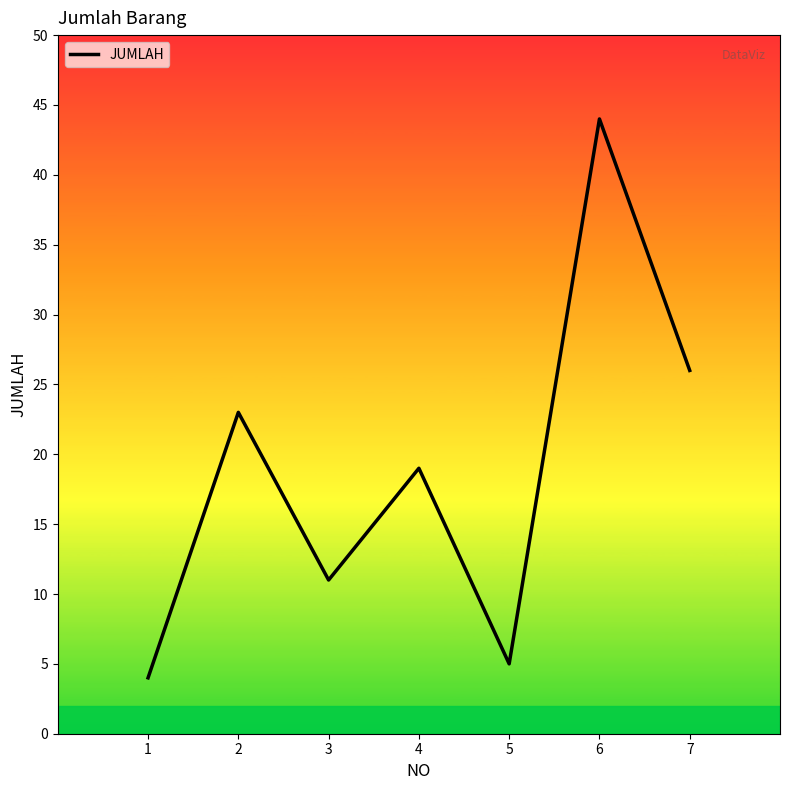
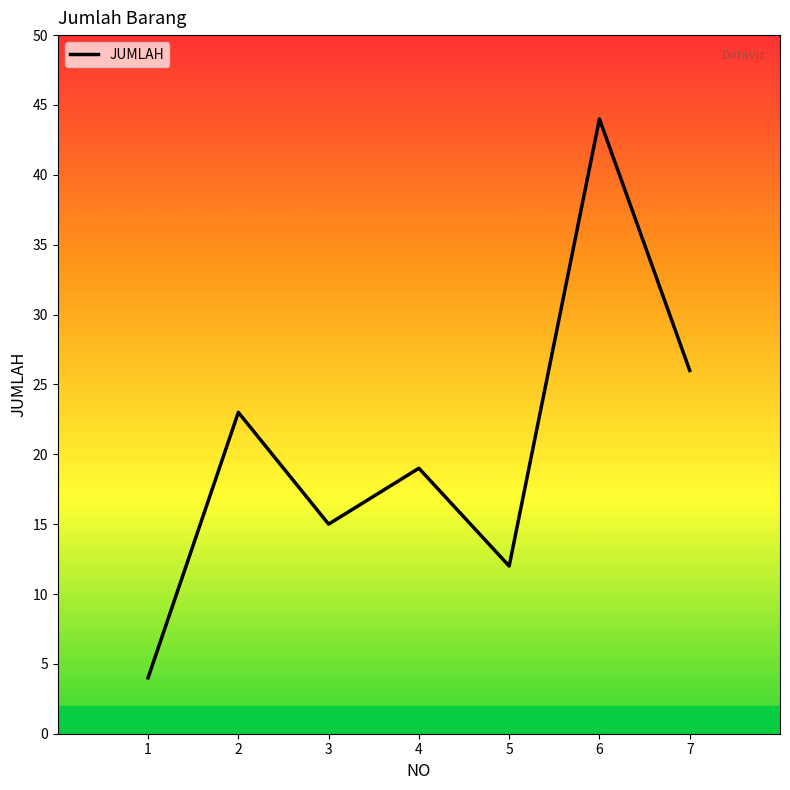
3: 11 -> 15
5: 5 -> 12
